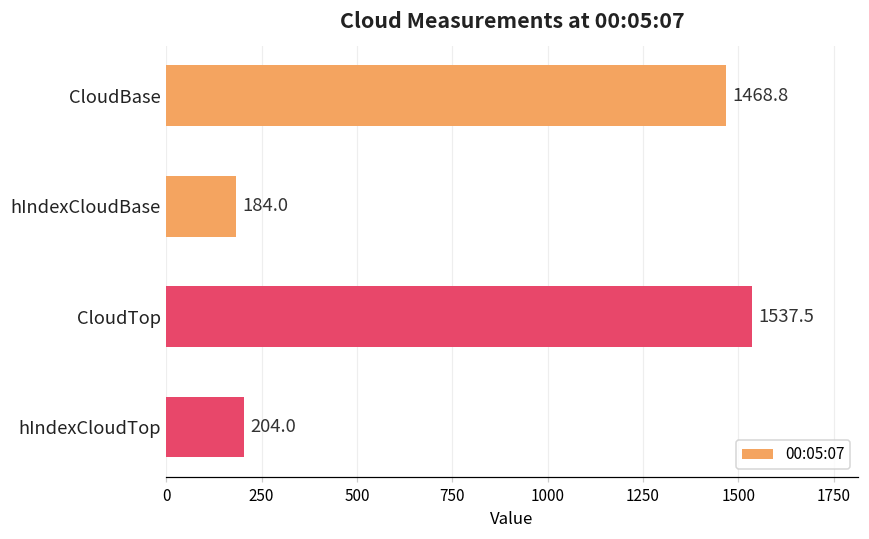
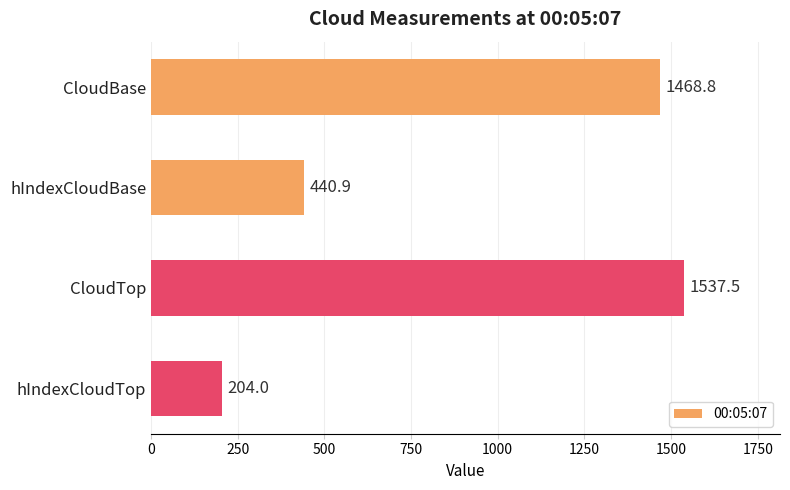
hIndexCloudBase: 184.0 -> 440.9
